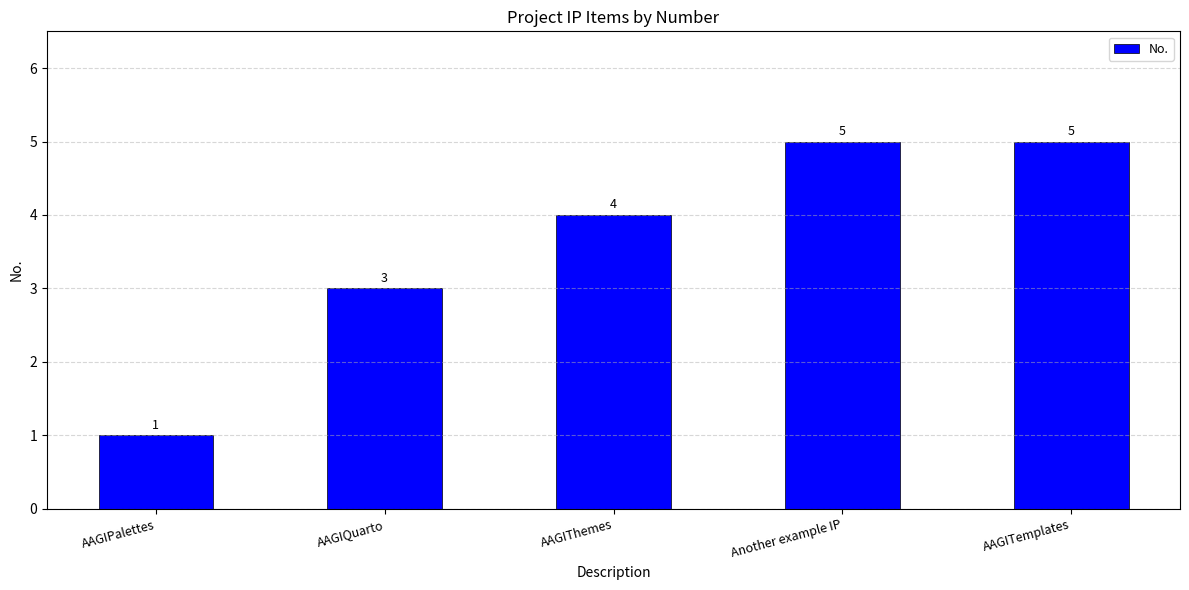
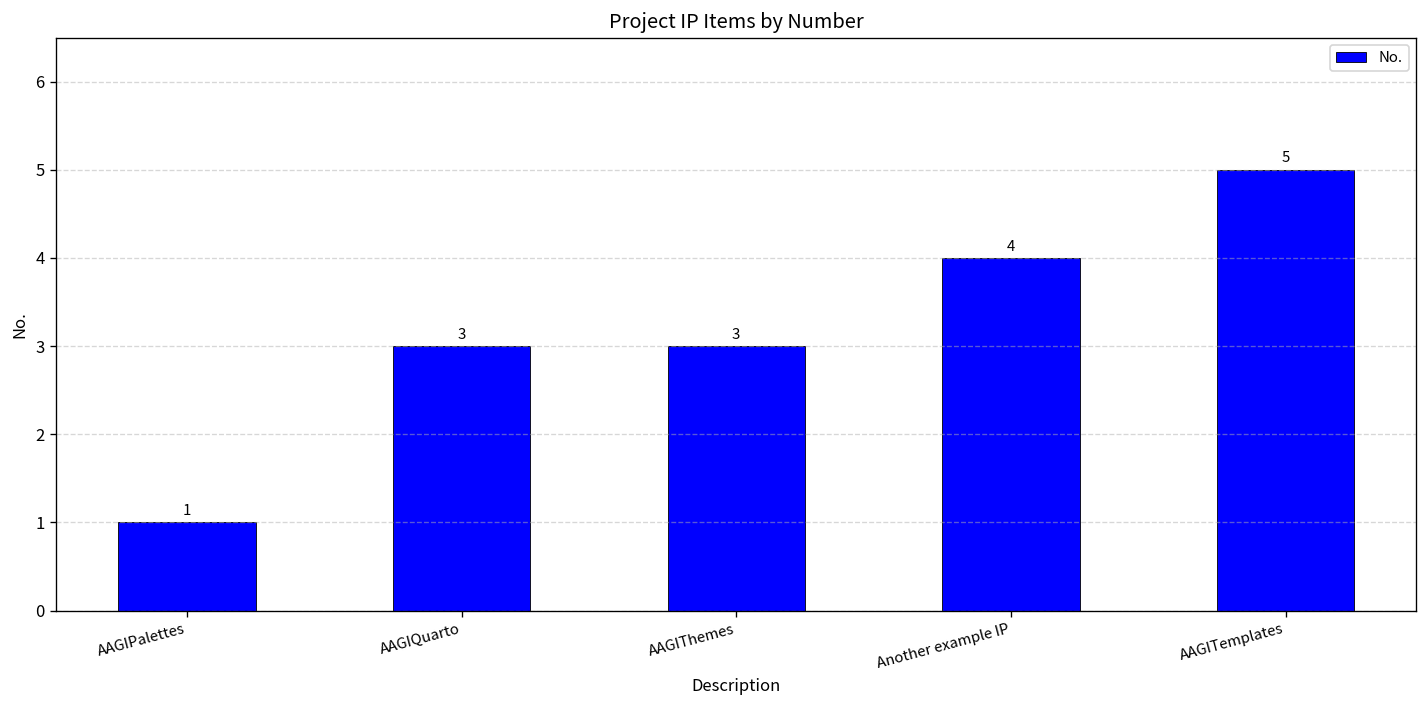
AAGIThemes: 4 -> 3
Another example IP: 5 -> 4
